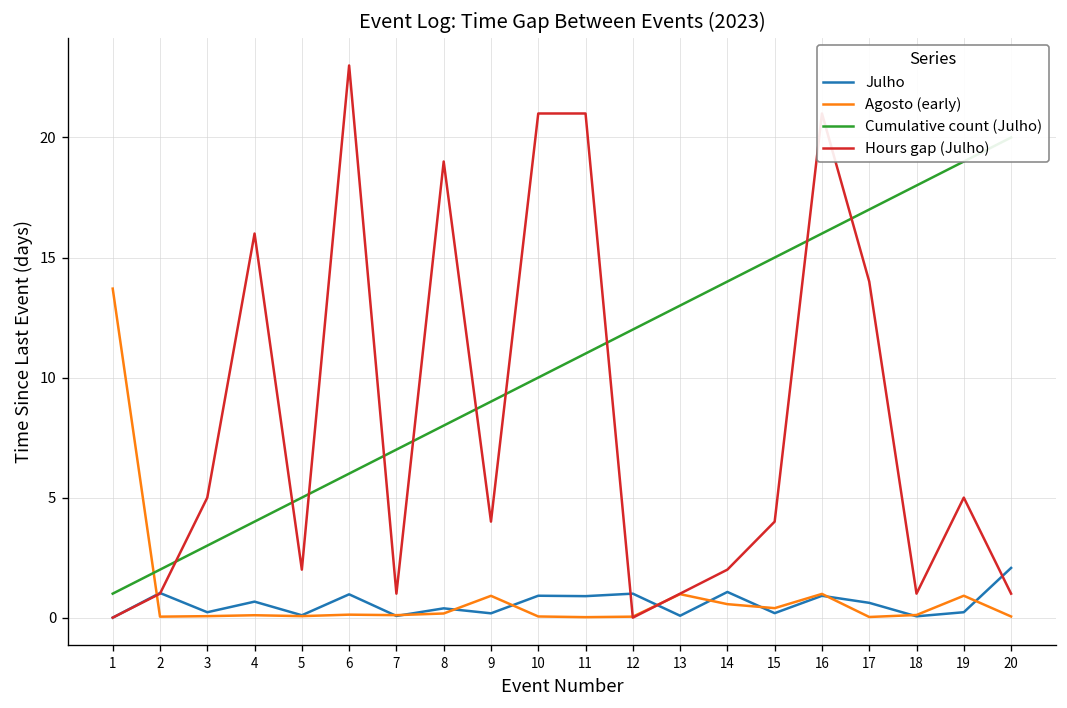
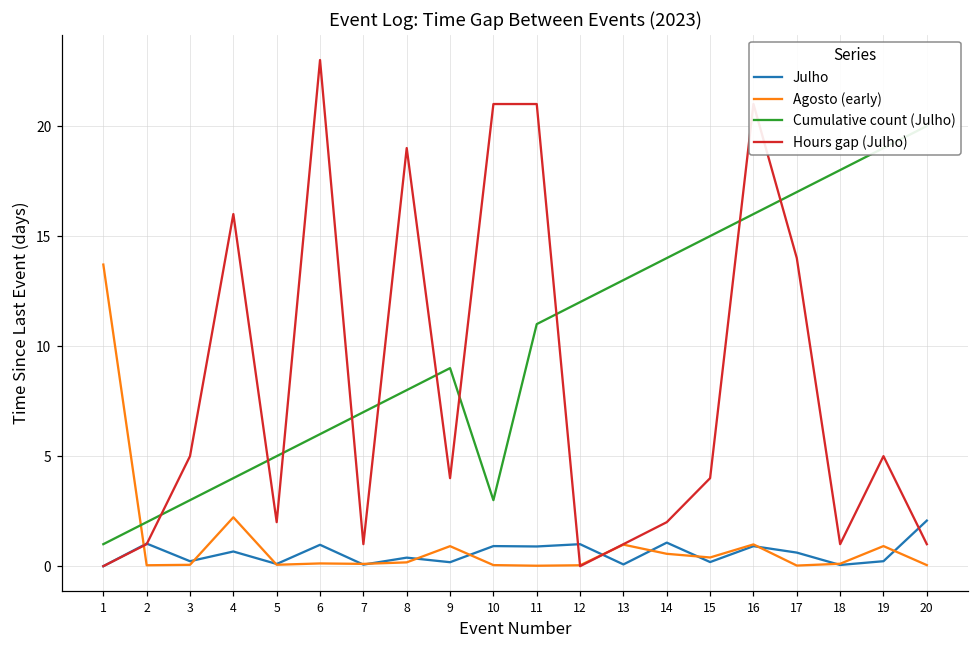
Agosto (early), 4: 0.1 -> 2.2
Cumulative count (Julho), 10: 10 -> 3
